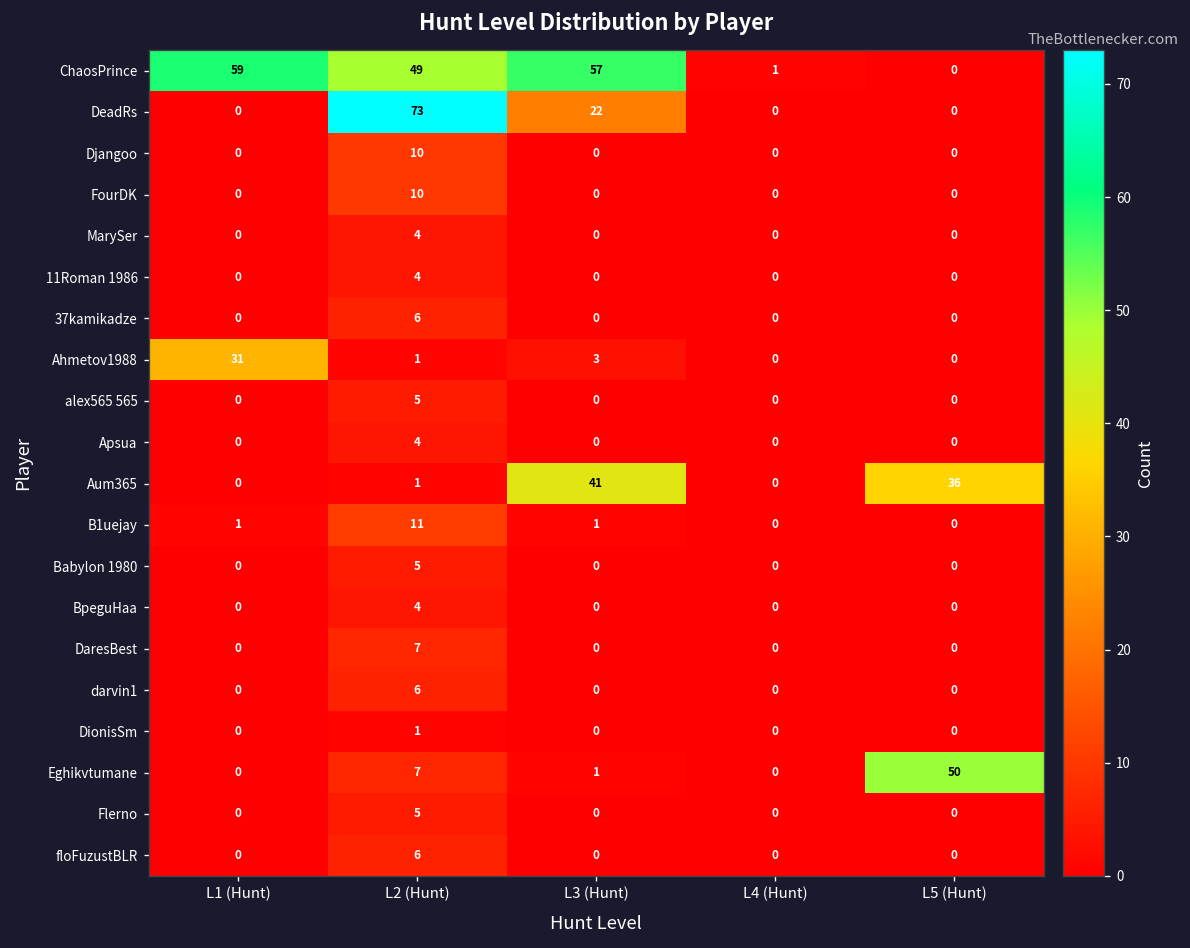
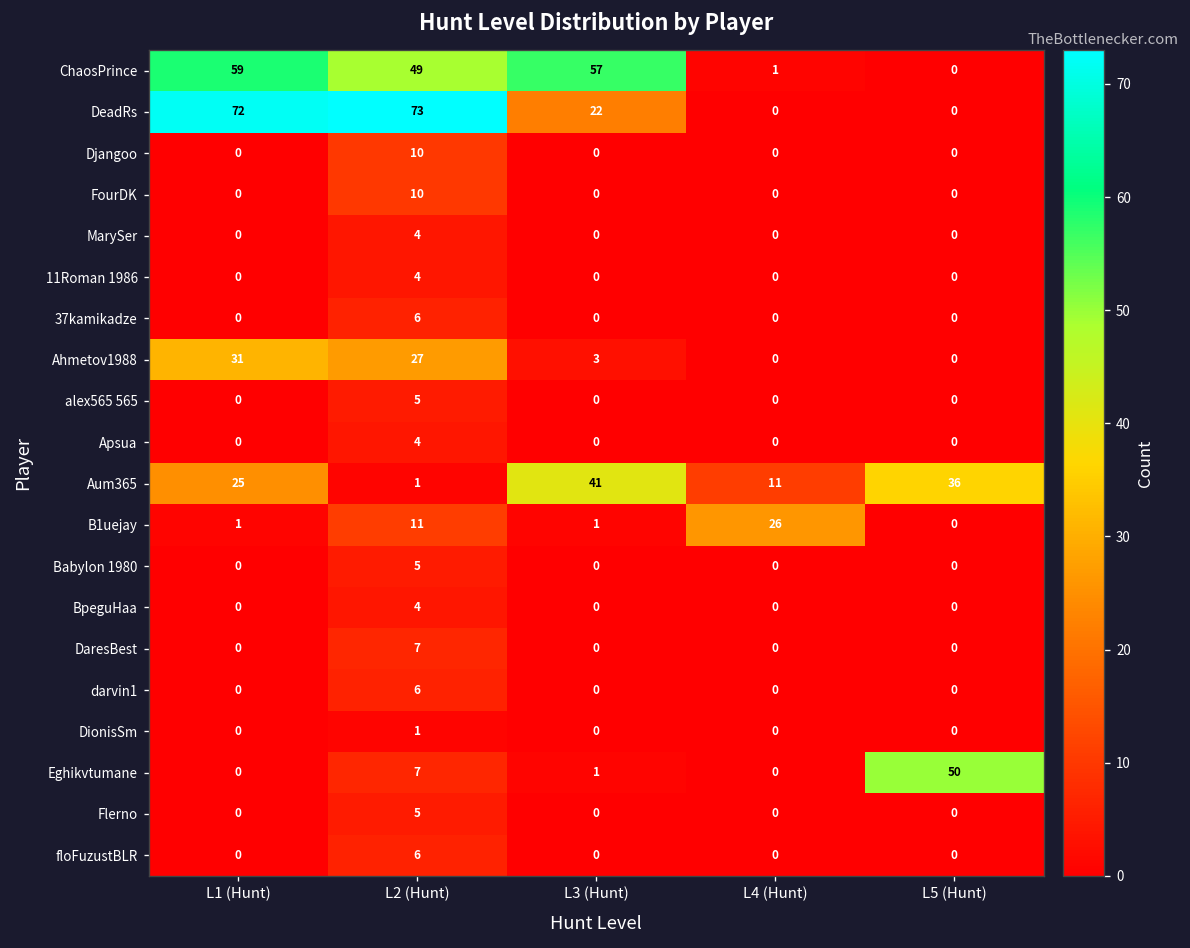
DeadRs, L1 (Hunt): 0 -> 72
Ahmetov1988, L2 (Hunt): 1 -> 27
Aum365, L1 (Hunt): 0 -> 25
Aum365, L4 (Hunt): 0 -> 11
B1uejay, L4 (Hunt): 0 -> 26
